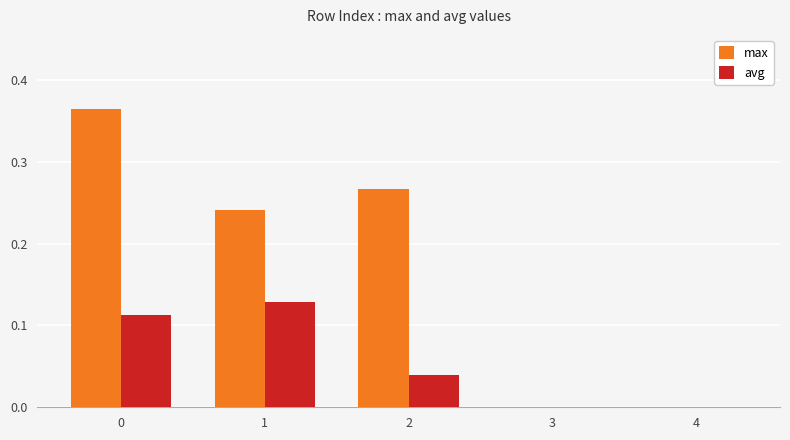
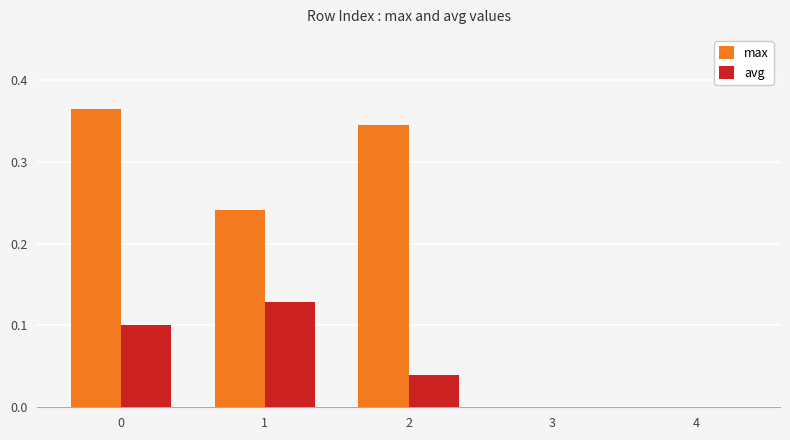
avg, 0: 0.11 -> 0.10
max, 2: 0.27 -> 0.35
